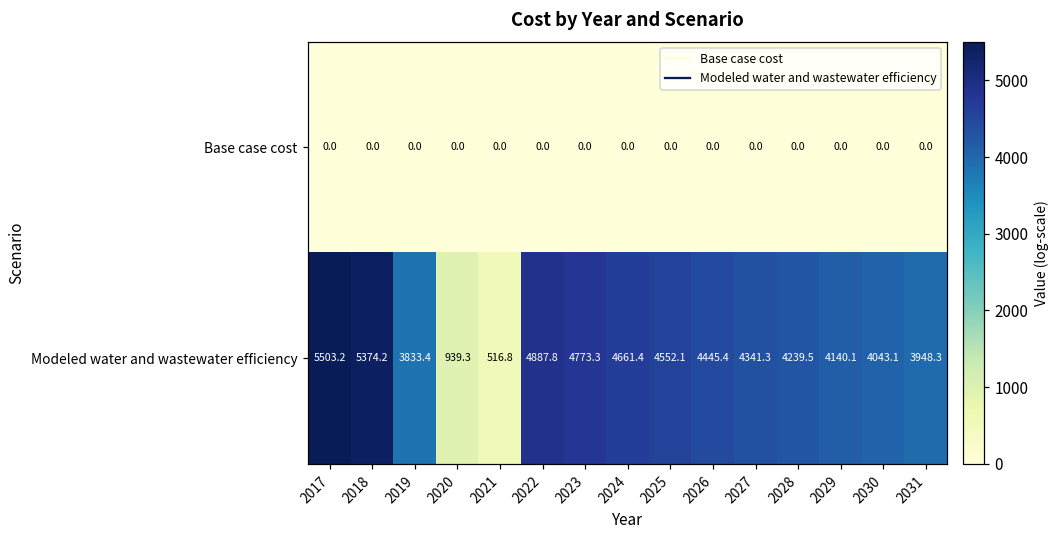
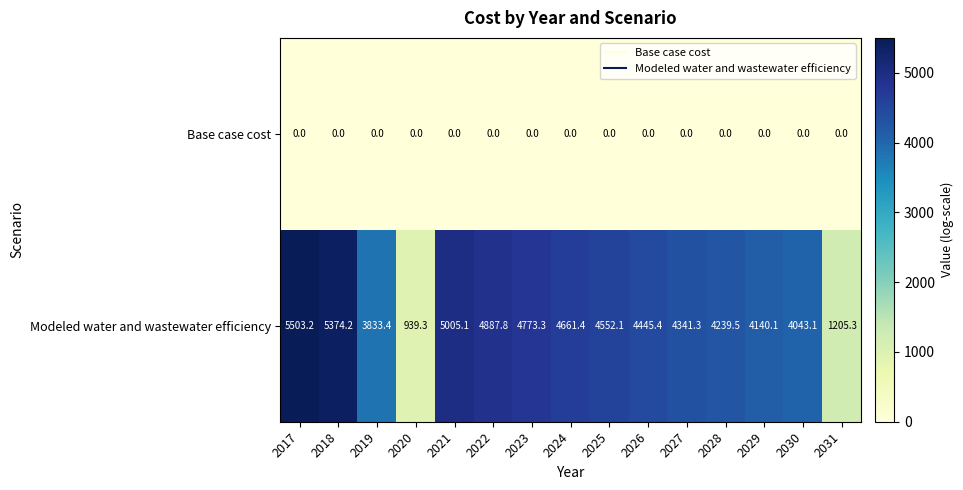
Modeled water and wastewater efficiency, 2021: 516.8 -> 5005.1
Modeled water and wastewater efficiency, 2031: 3948.3 -> 1205.3
